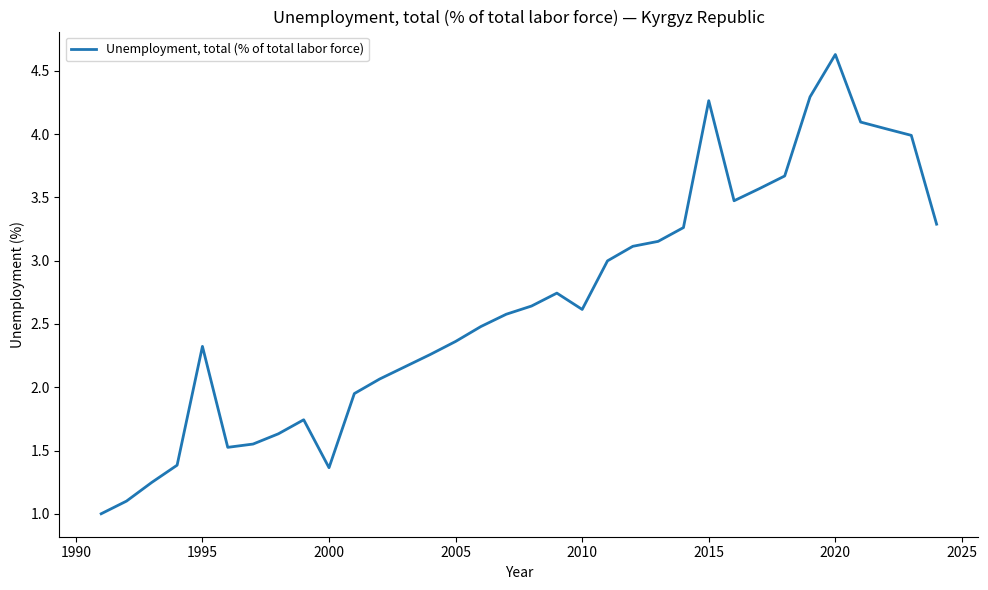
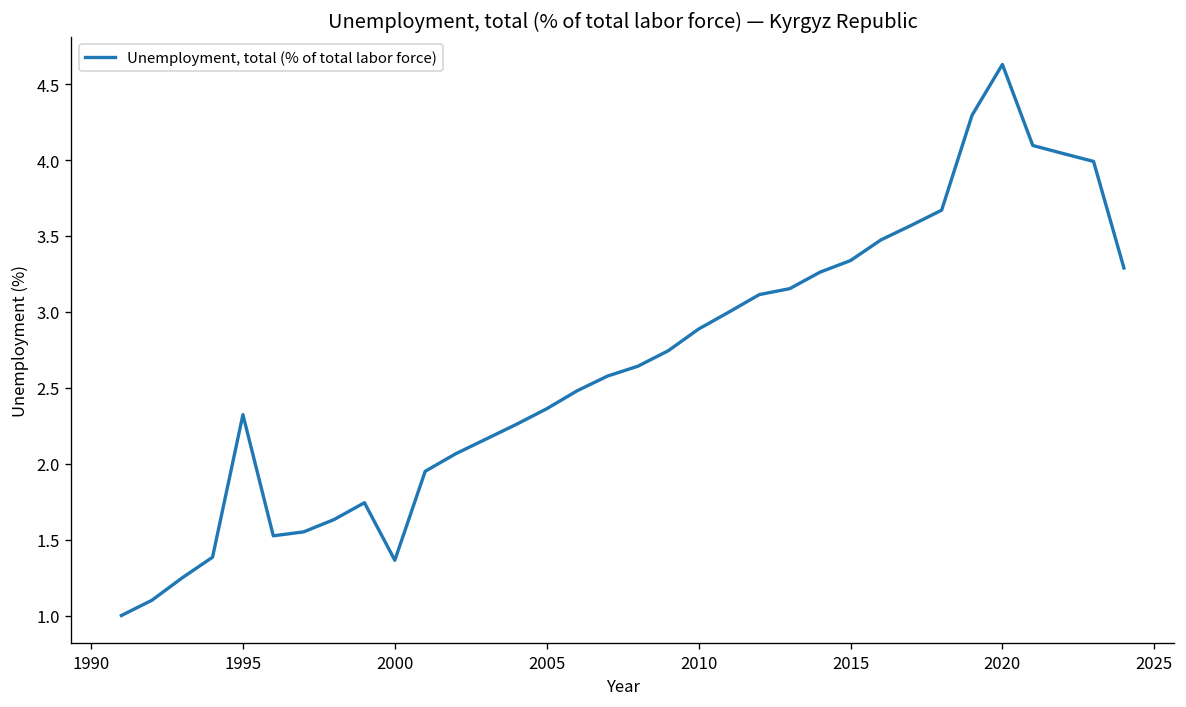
2010: 2.62 -> 2.89
2015: 4.27 -> 3.34
